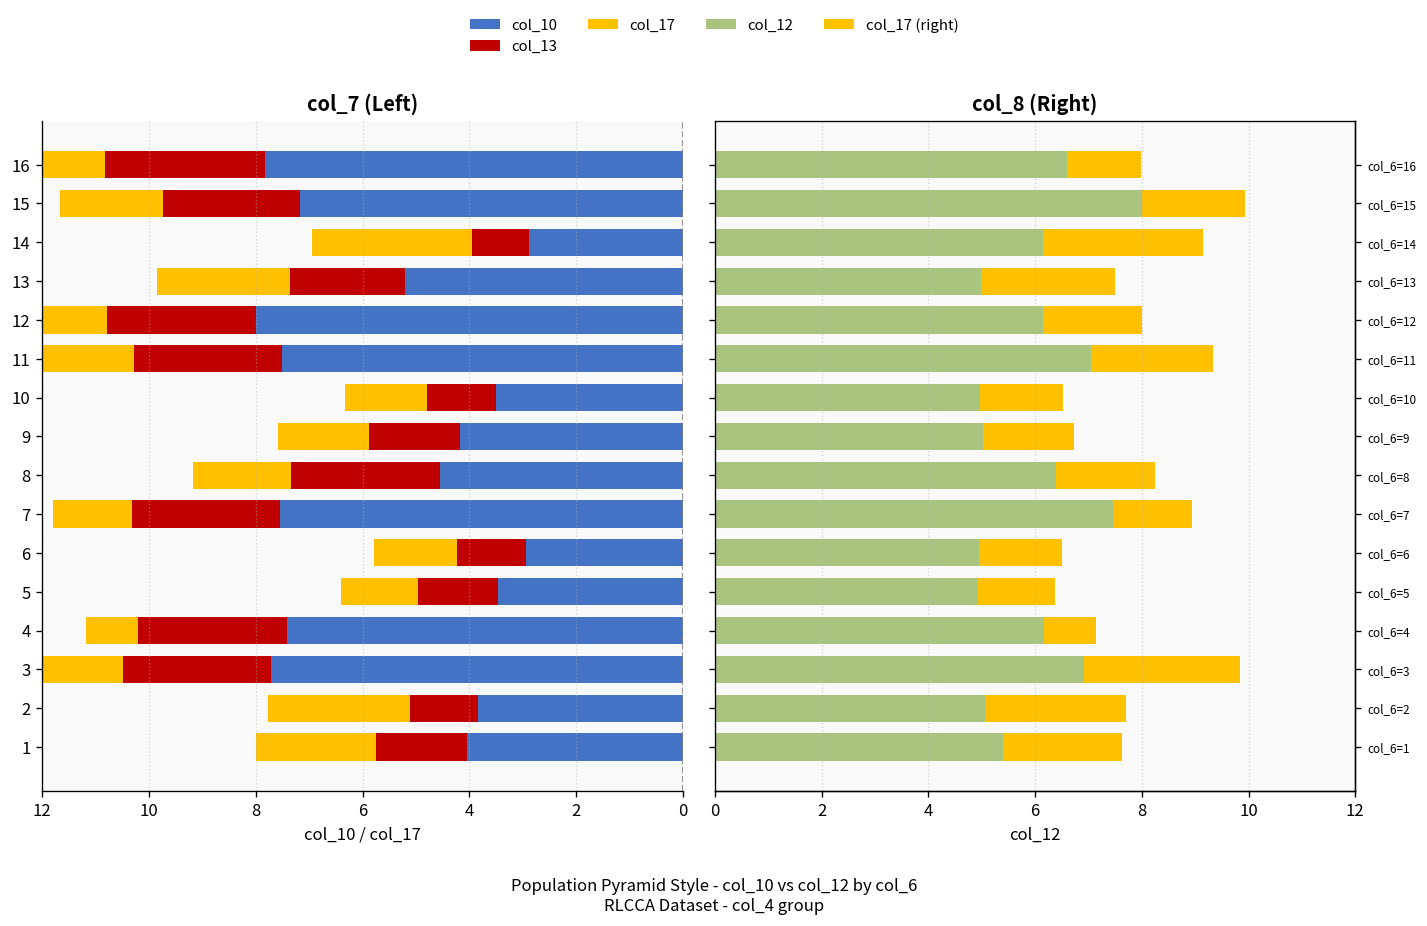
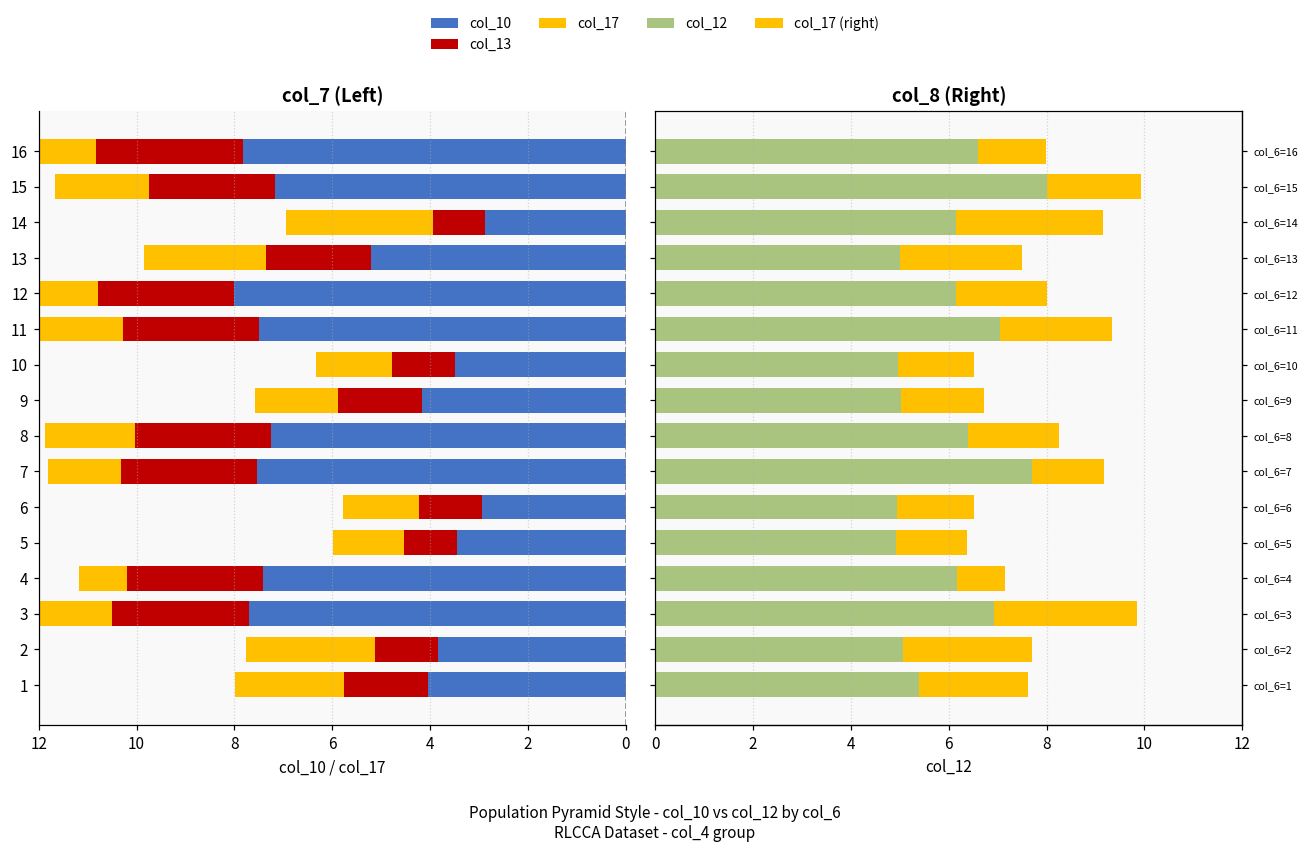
col_7 (Left), col_10, 8: 4.5 -> 7.3
col_7 (Left), col_13, 5: 1.5 -> 1.1
col_8 (Right), col_12, col_6=7: 7.5 -> 7.7
